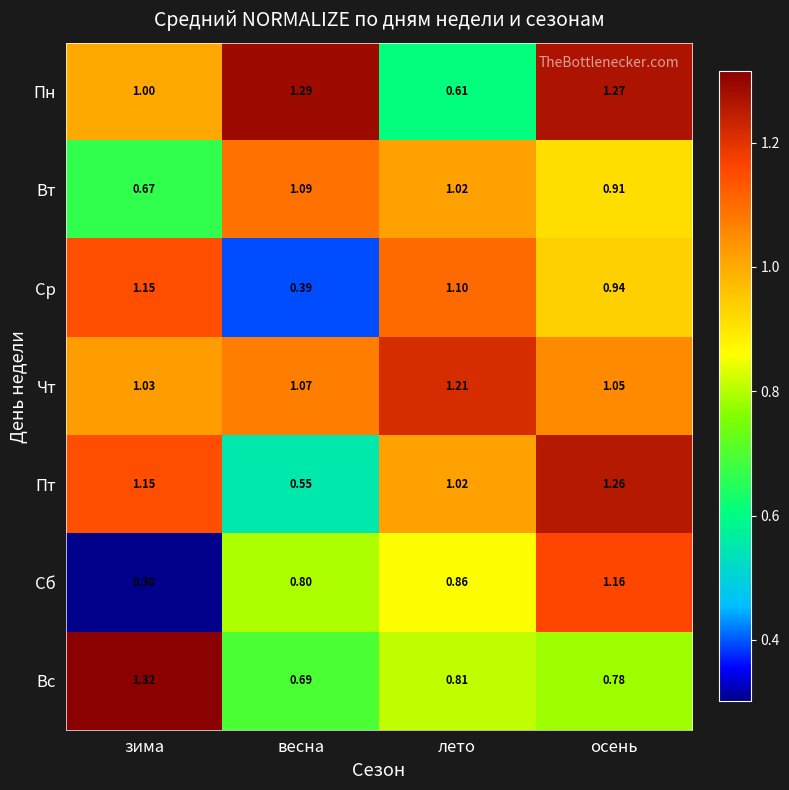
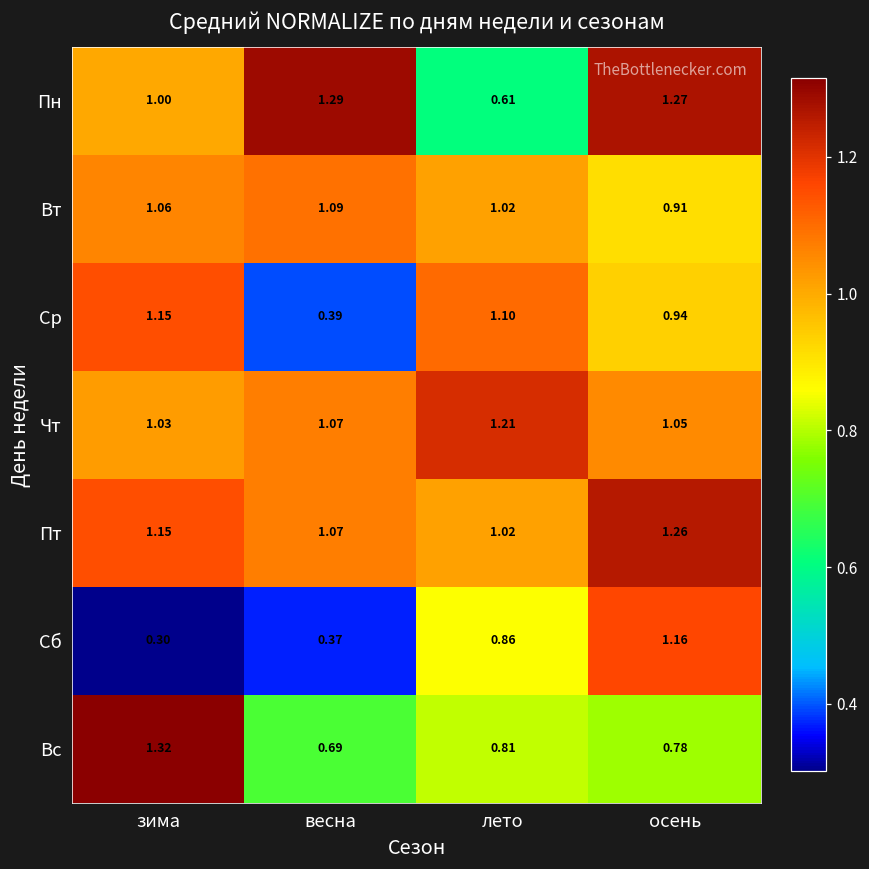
Вт, зима: 0.67 -> 1.06
Пт, весна: 0.55 -> 1.07
Сб, весна: 0.80 -> 0.37
